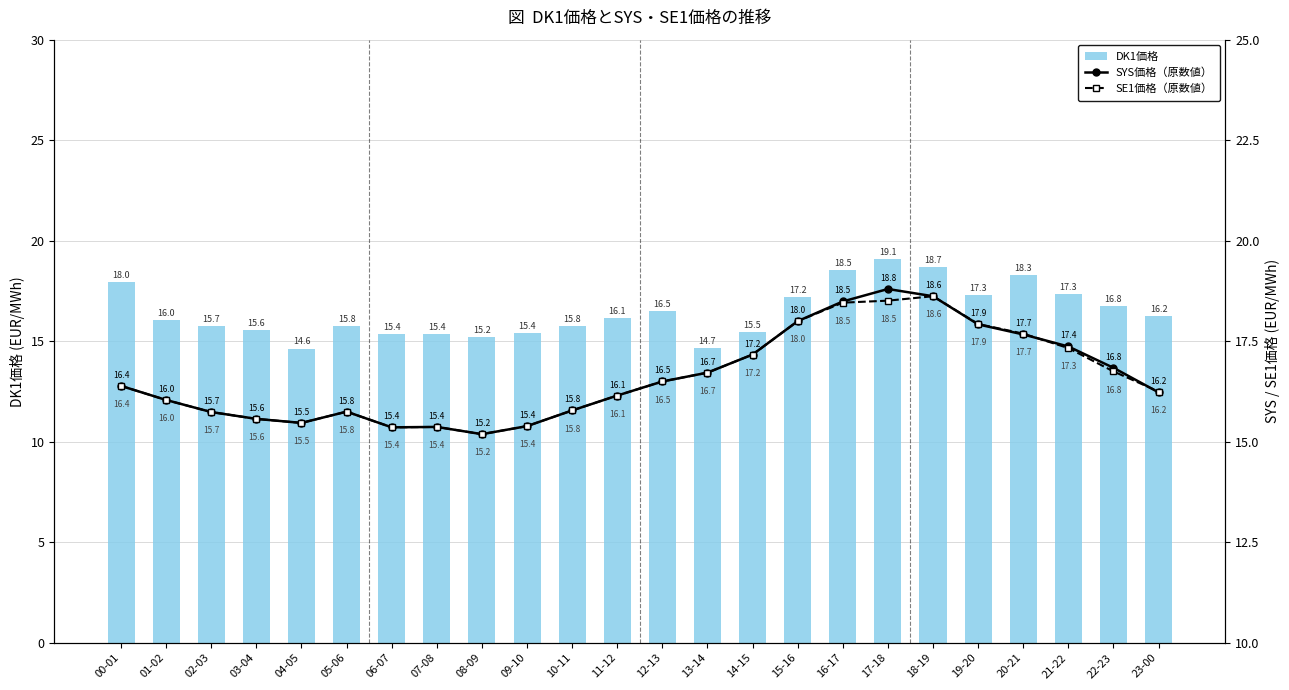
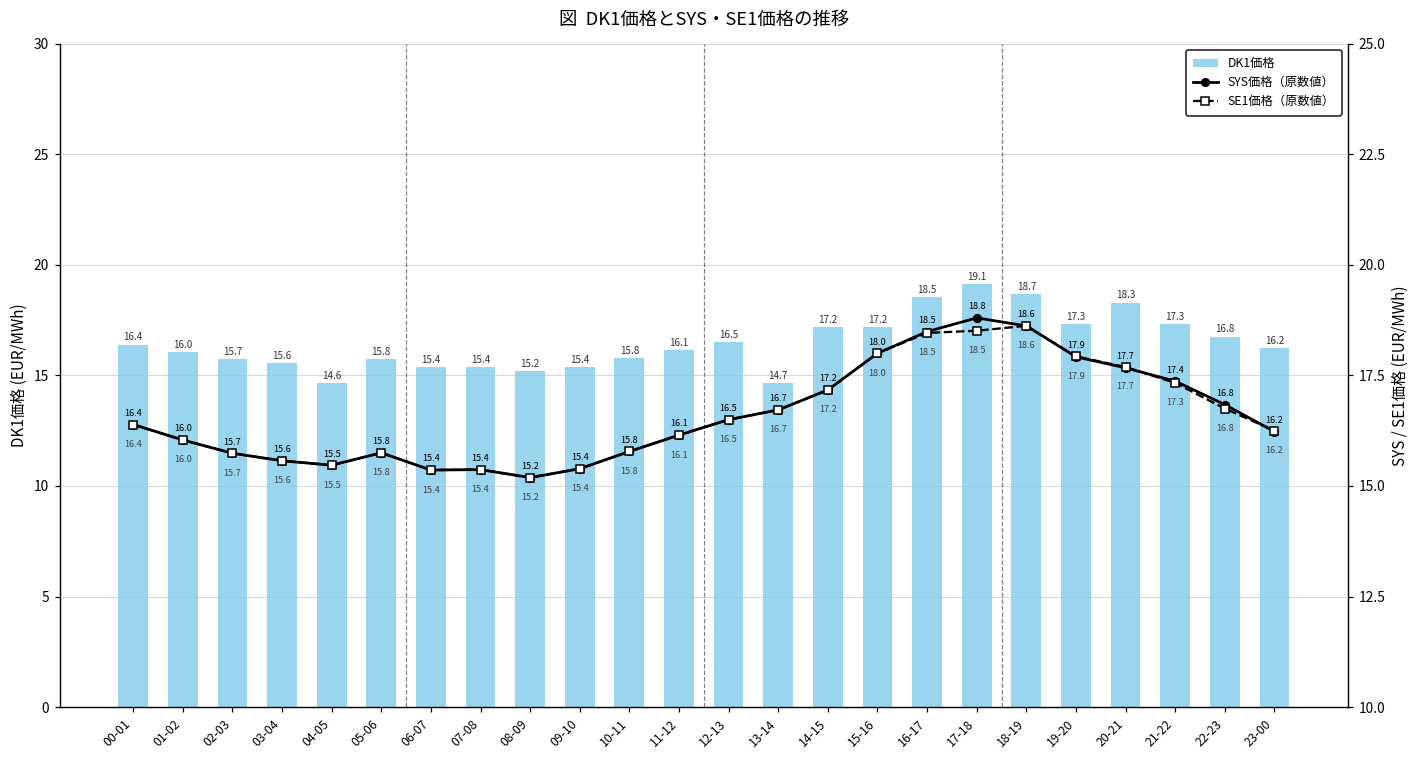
DK1価格, 00-01: 18.0 -> 16.4
DK1価格, 14-15: 15.5 -> 17.2
